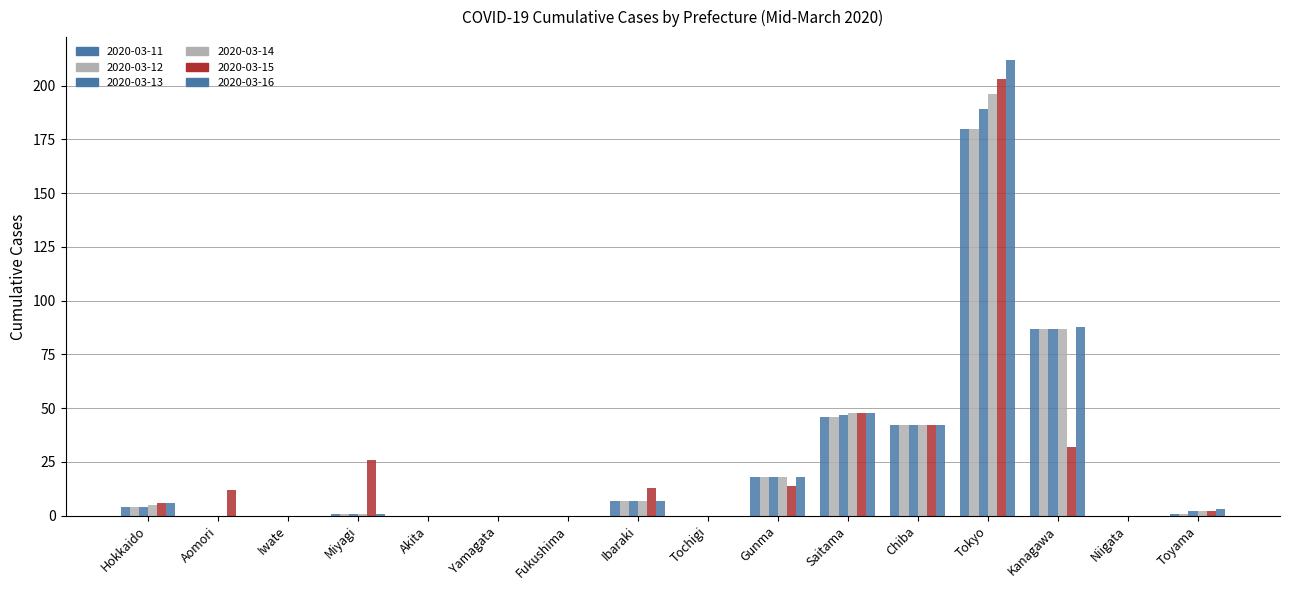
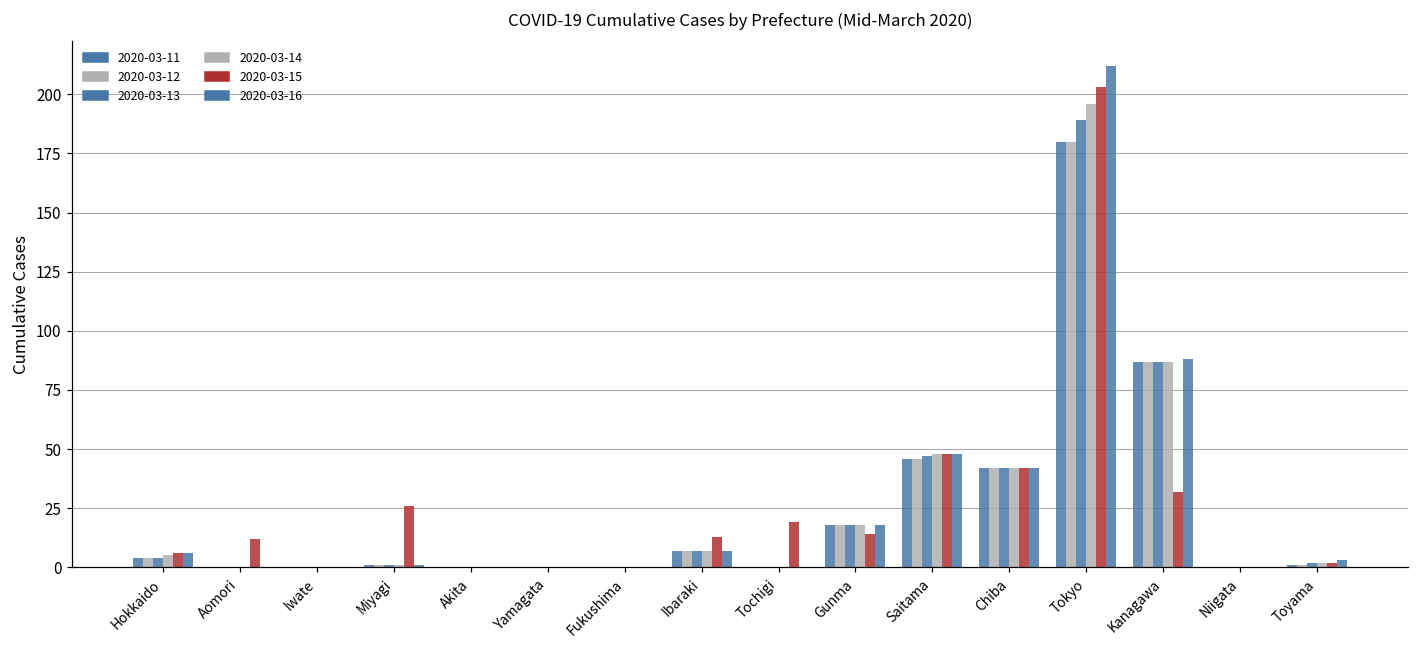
2020-03-15, Tochigi: 0 -> 19
